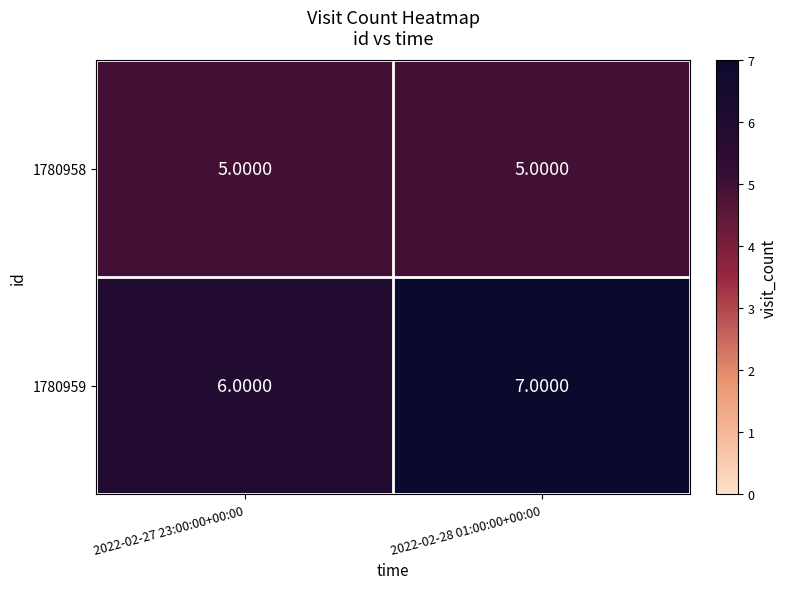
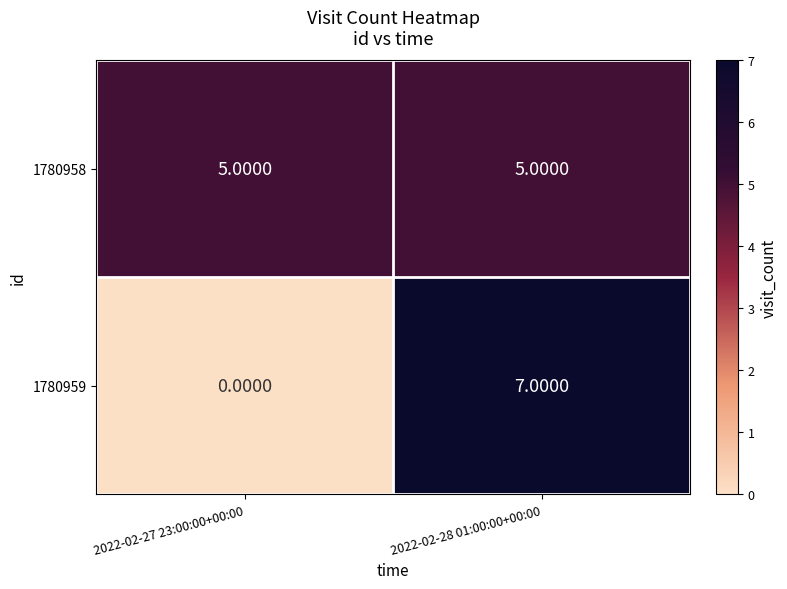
1780959, 2022-02-27 23:00:00+00:00: 6.0000 -> 0.0000
